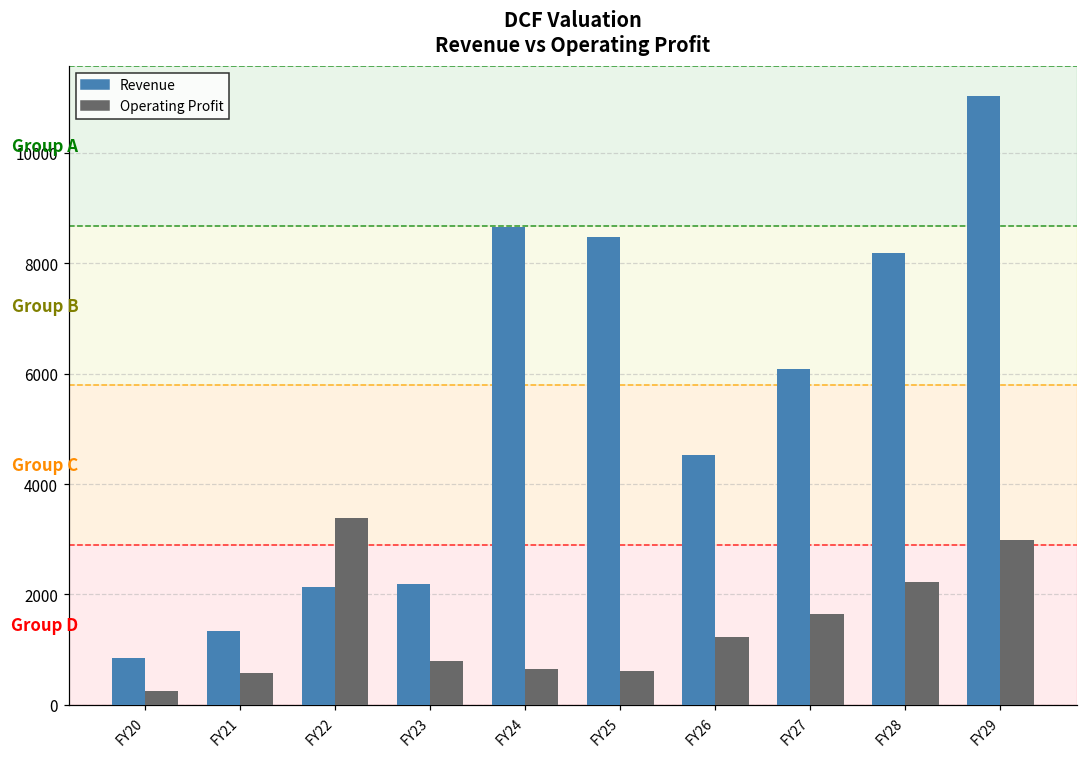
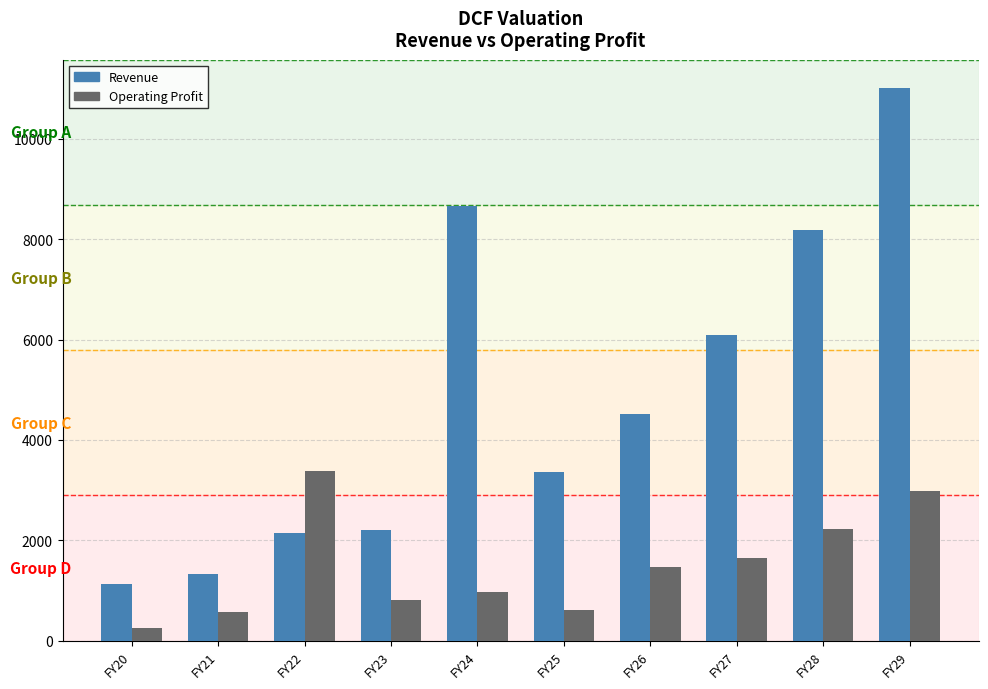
Revenue, FY20: 800 -> 1100
Operating Profit, FY24: 600 -> 1000
Revenue, FY25: 8500 -> 3400
Operating Profit, FY26: 1200 -> 1500
